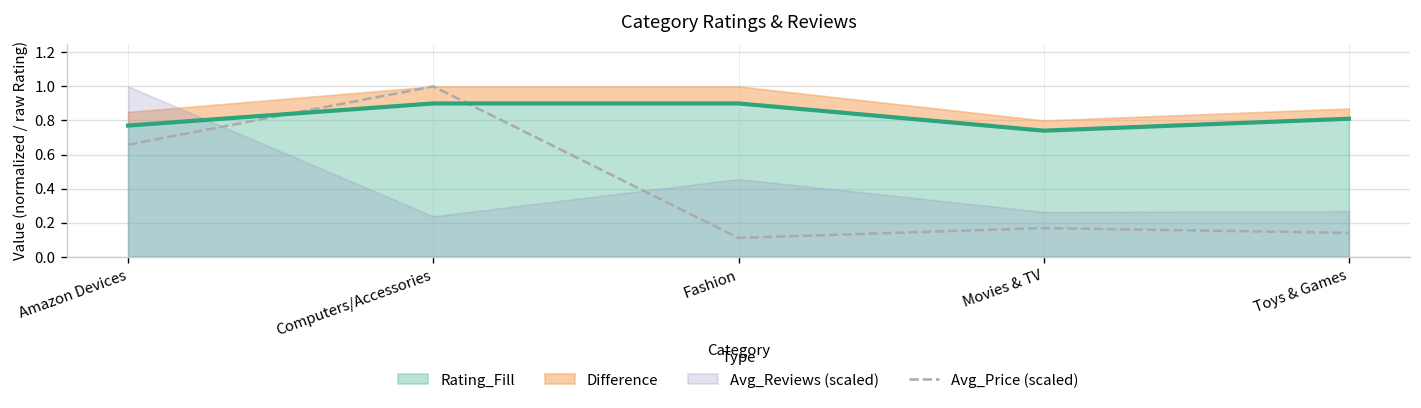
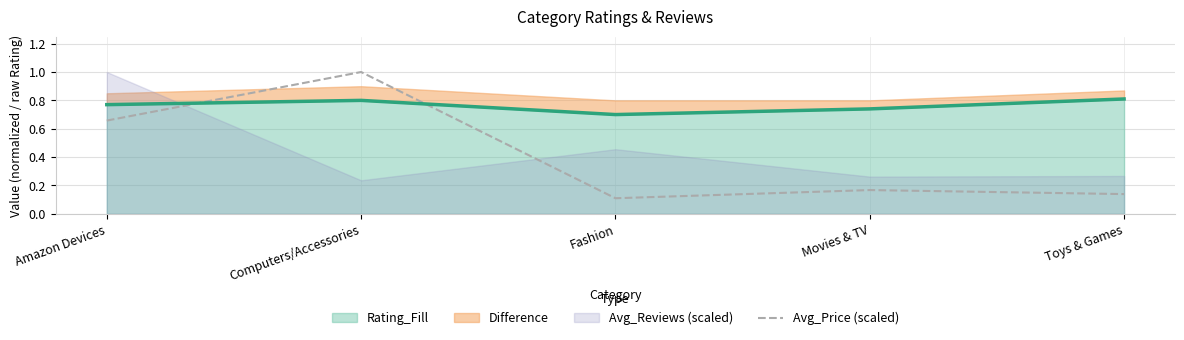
Rating_Fill, Computers/Accessories: 0.9 -> 0.8
Rating_Fill, Fashion: 0.9 -> 0.7
